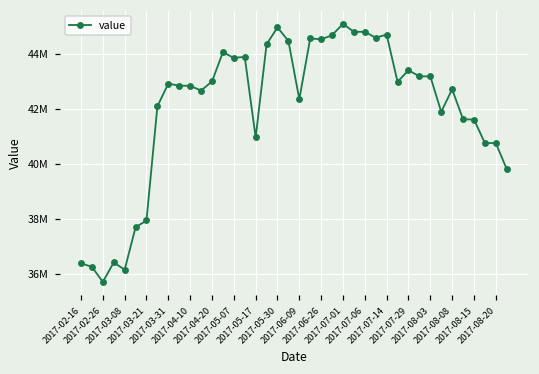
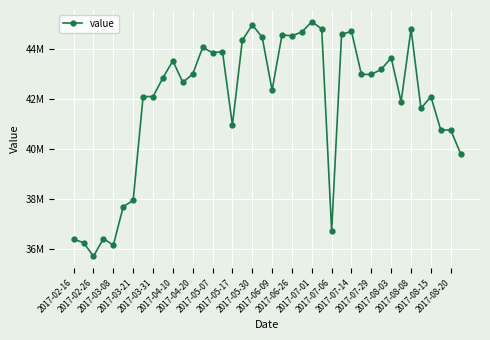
2017-03-31: 42900000 -> 42100000
2017-04-10: 42800000 -> 43500000
2017-07-06: 44800000 -> 36700000
2017-07-29: 43400000 -> 43000000
2017-08-03: 43200000 -> 43600000
2017-08-08: 42700000 -> 44800000
2017-08-15: 41600000 -> 42100000
